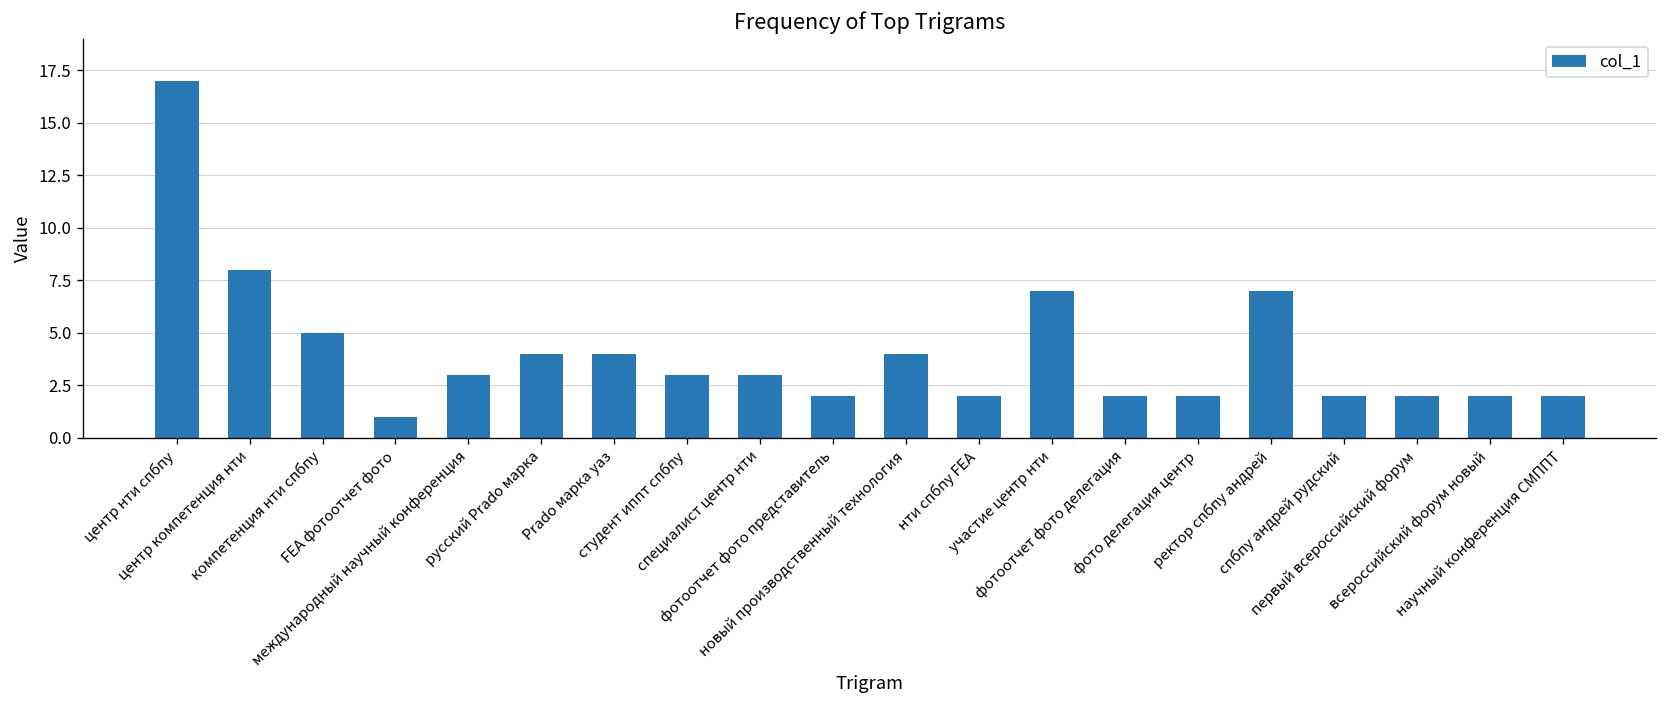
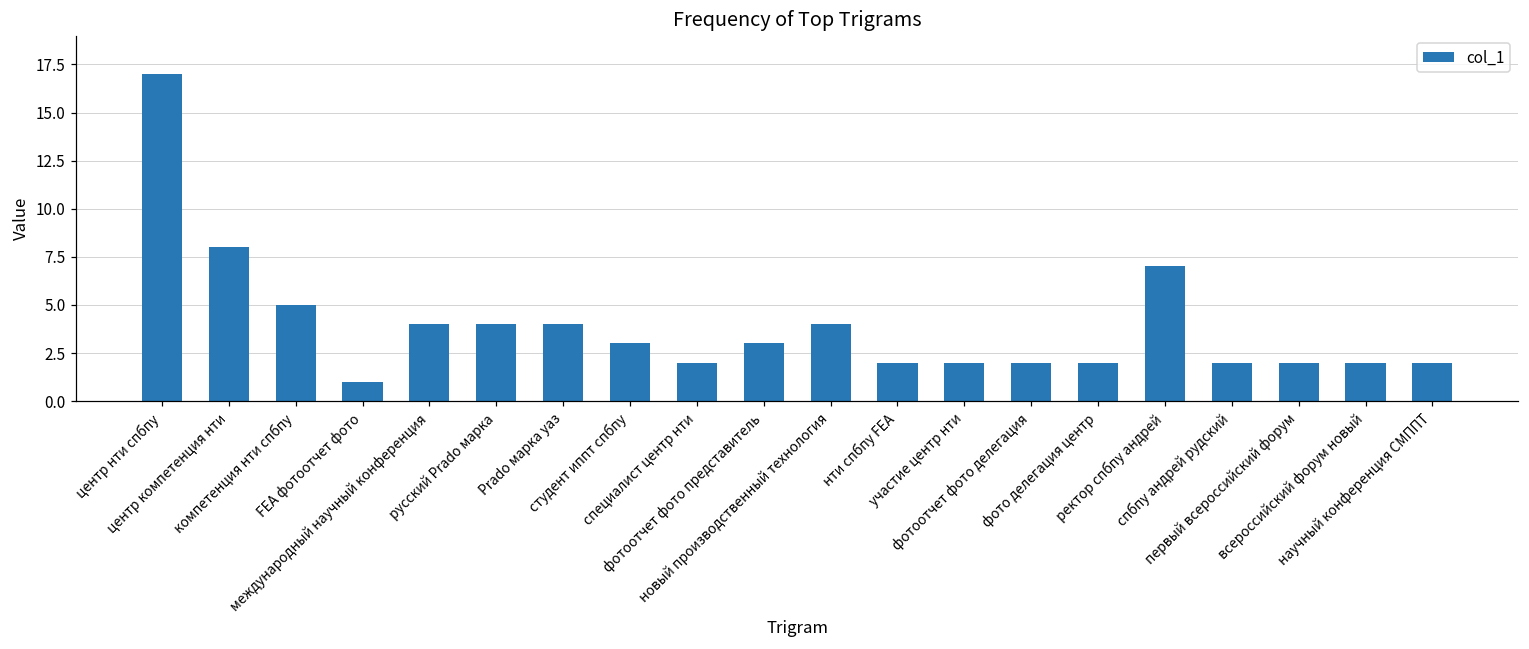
международный научный конференция: 3 -> 4
специалист центр нти: 3 -> 2
фотоотчет фото представитель: 2 -> 3
участие центр нти: 7 -> 2
